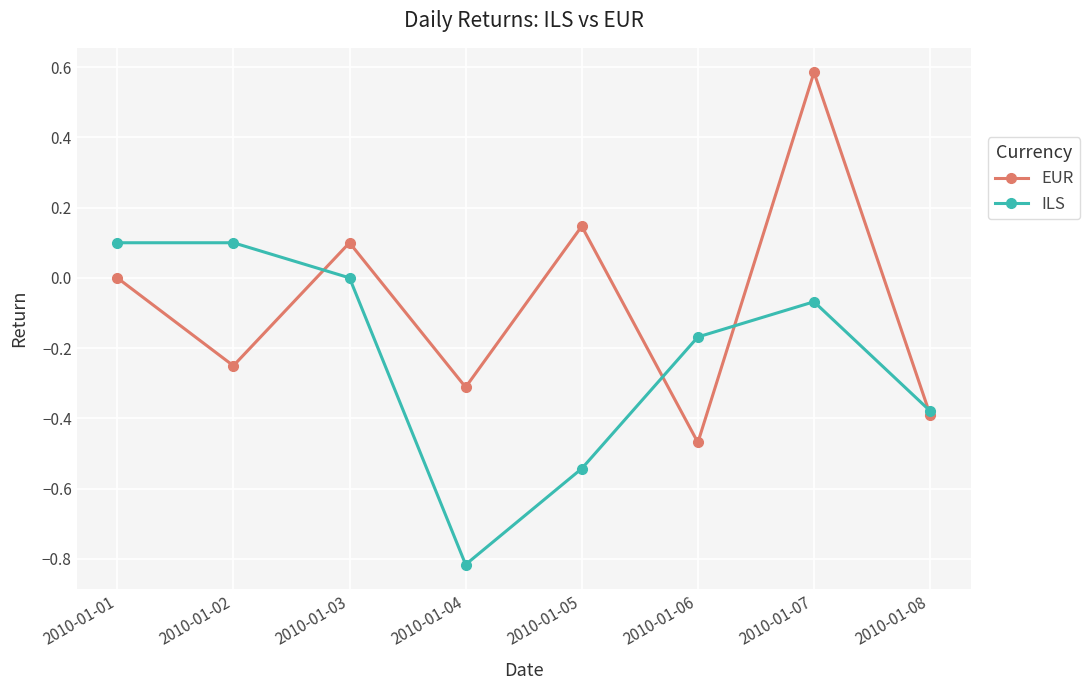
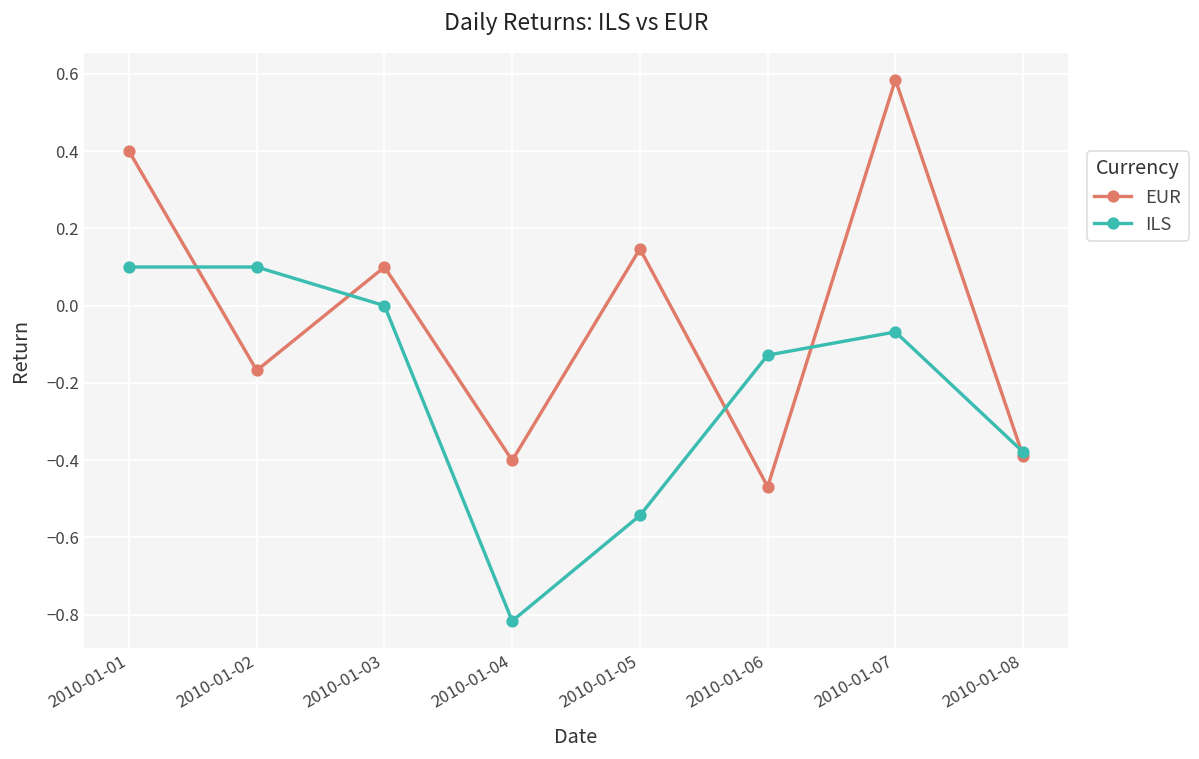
EUR, 2010-01-01: 0.0 -> 0.4
EUR, 2010-01-02: -0.25 -> -0.17
EUR, 2010-01-04: -0.31 -> -0.40
ILS, 2010-01-06: -0.17 -> -0.13
